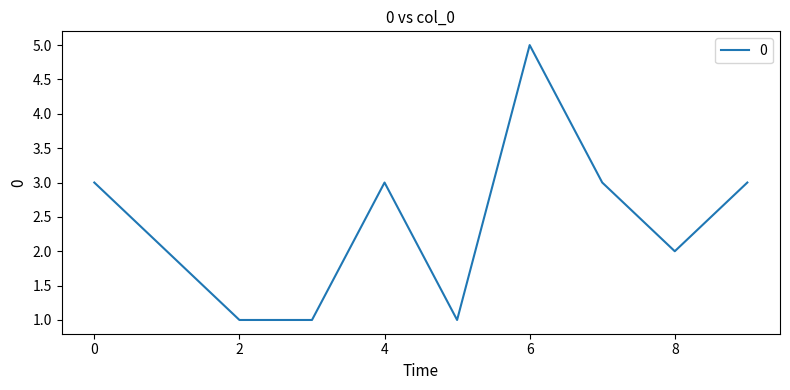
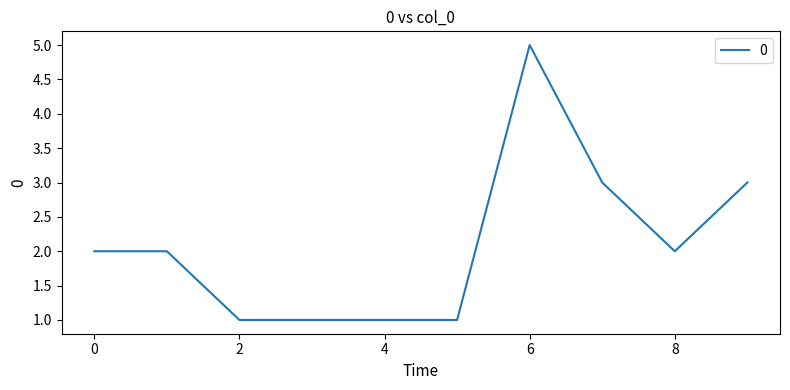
0: 3 -> 2
4: 3 -> 1
